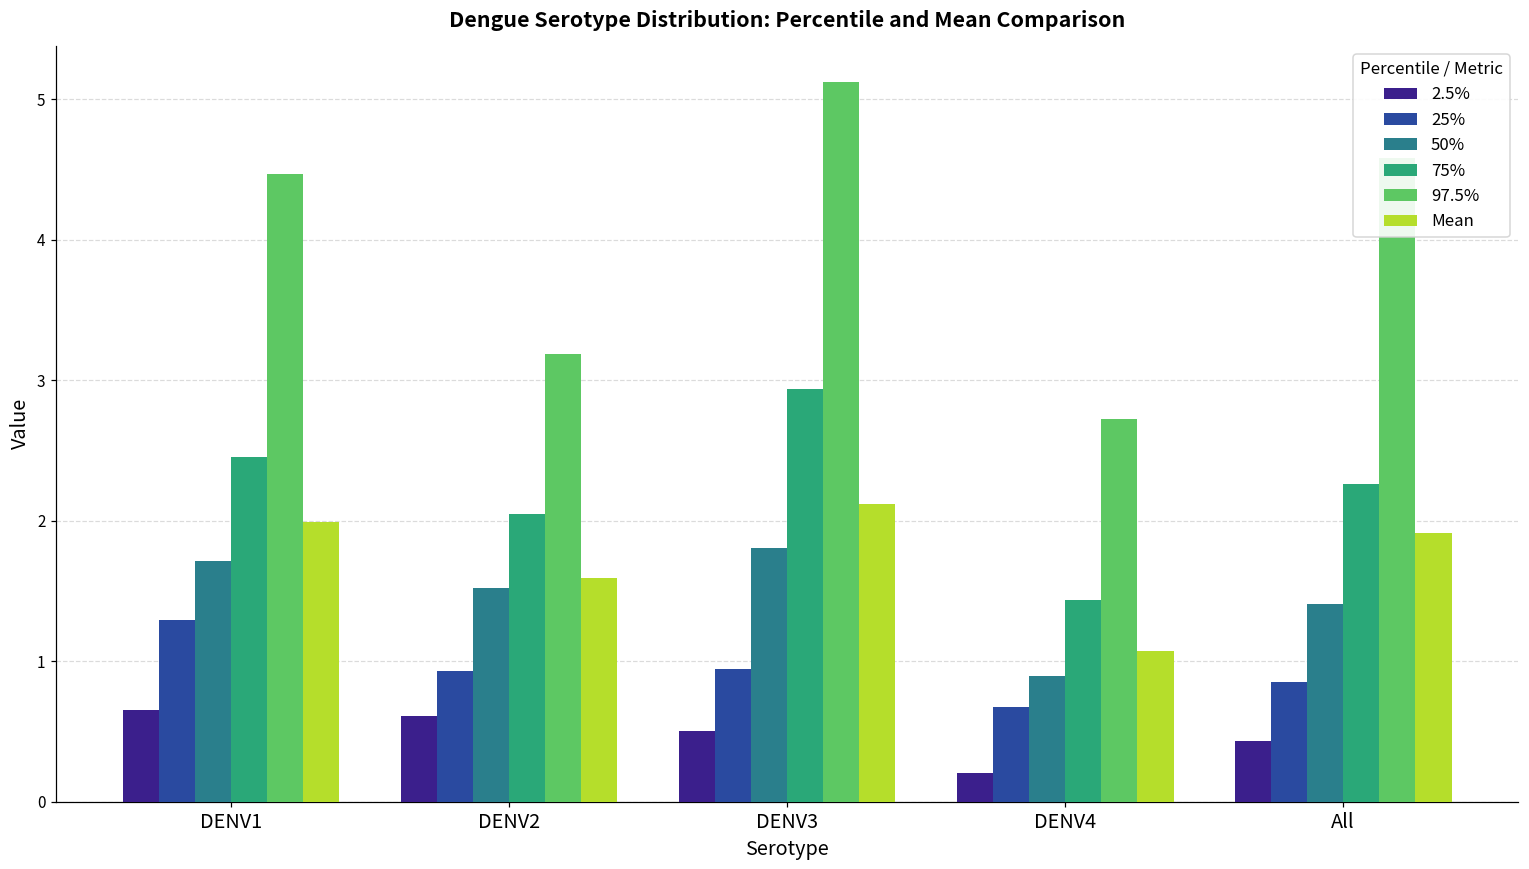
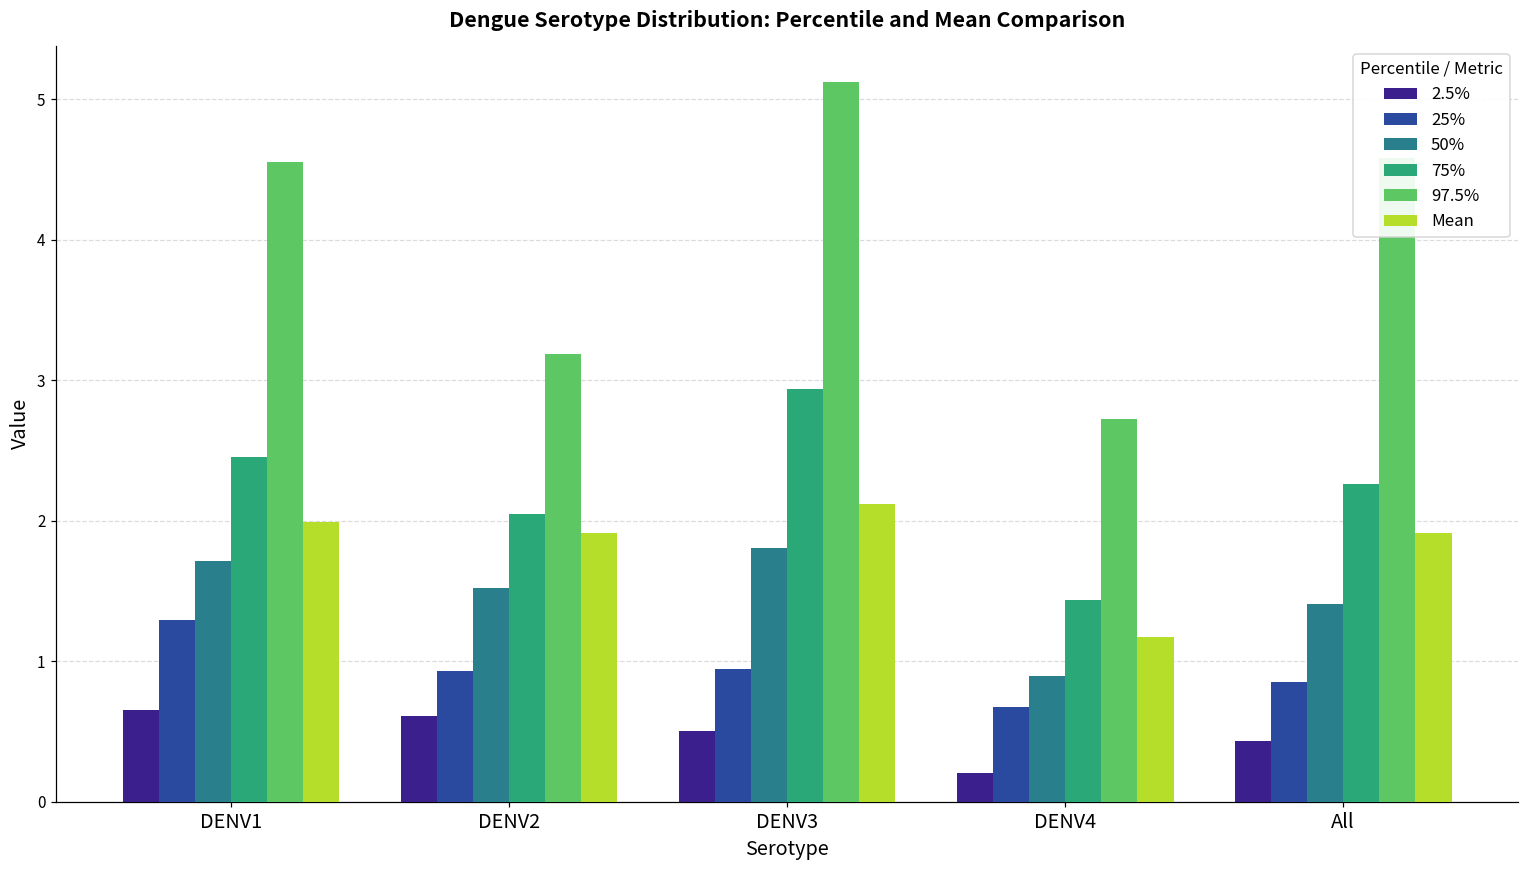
97.5%, DENV1: 4.47 -> 4.56
Mean, DENV2: 1.59 -> 1.91
Mean, DENV4: 1.07 -> 1.17
